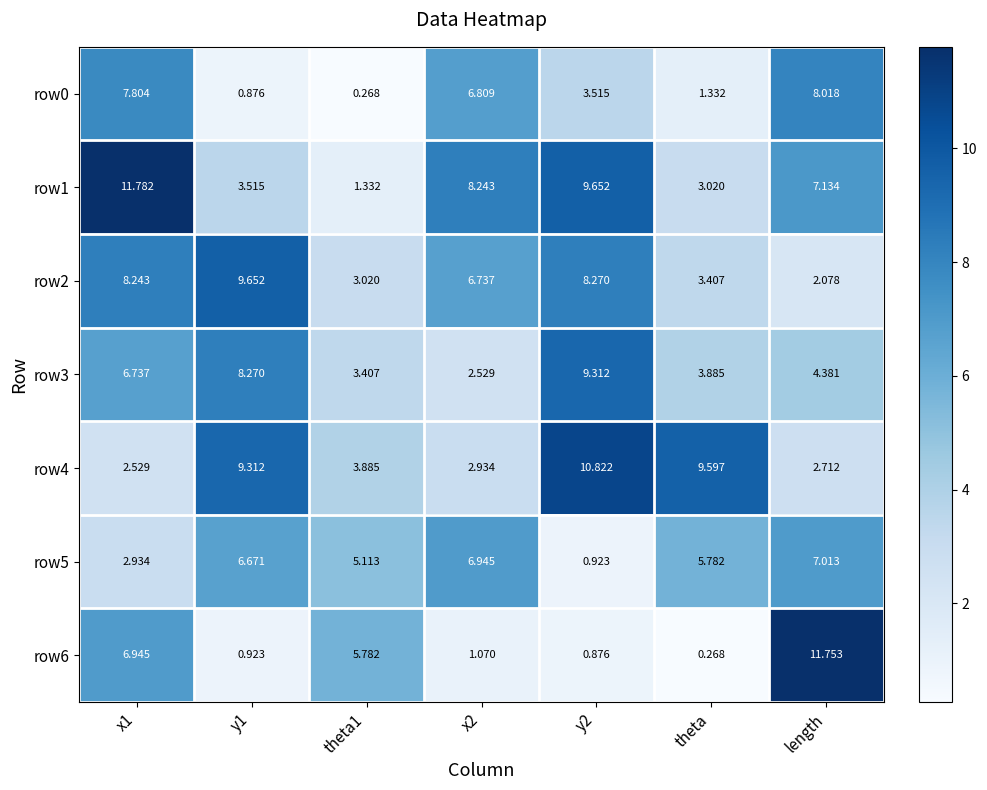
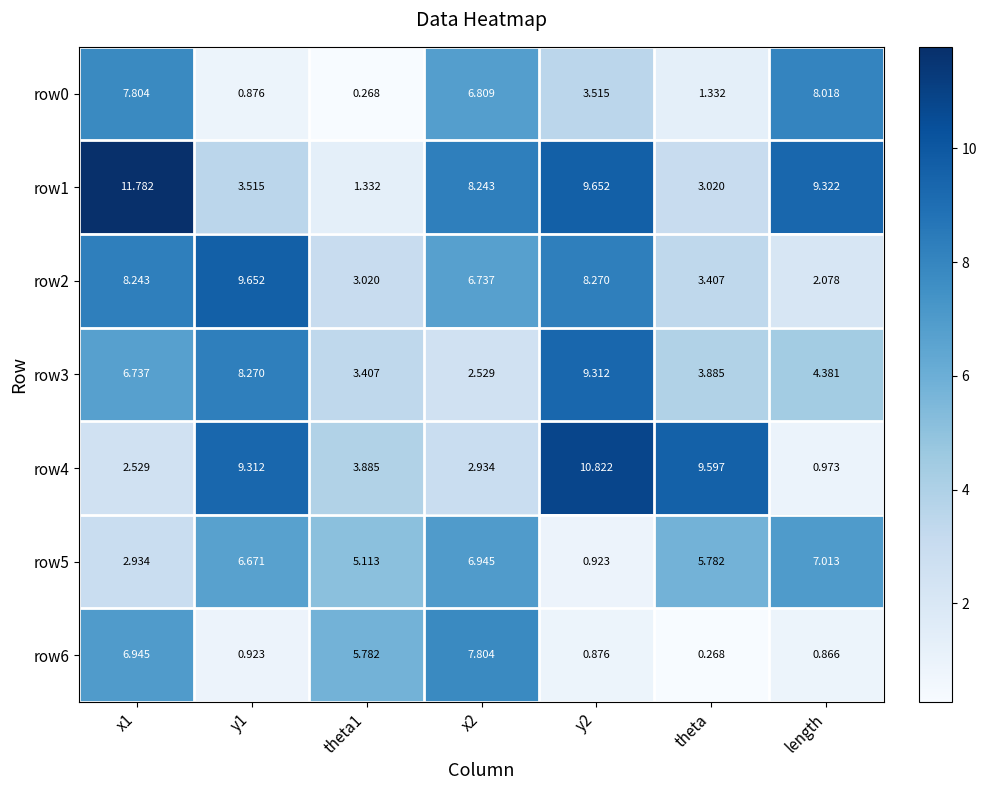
row1, length: 7.134 -> 9.322
row4, length: 2.712 -> 0.973
row6, x2: 1.070 -> 7.804
row6, length: 11.753 -> 0.866
